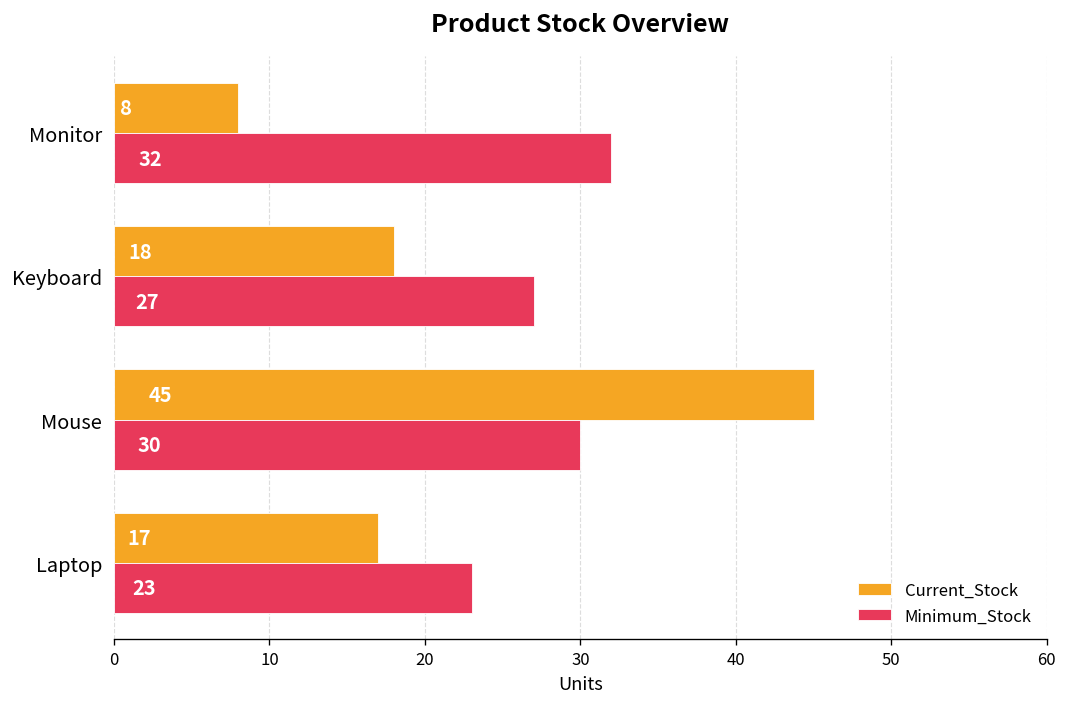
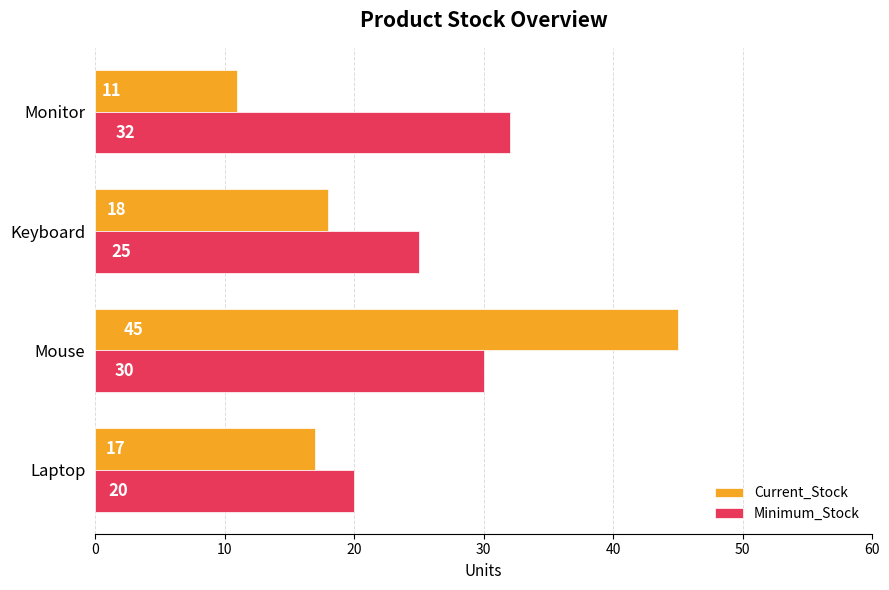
Current_Stock, Monitor: 8 -> 11
Minimum_Stock, Keyboard: 27 -> 25
Minimum_Stock, Laptop: 23 -> 20
